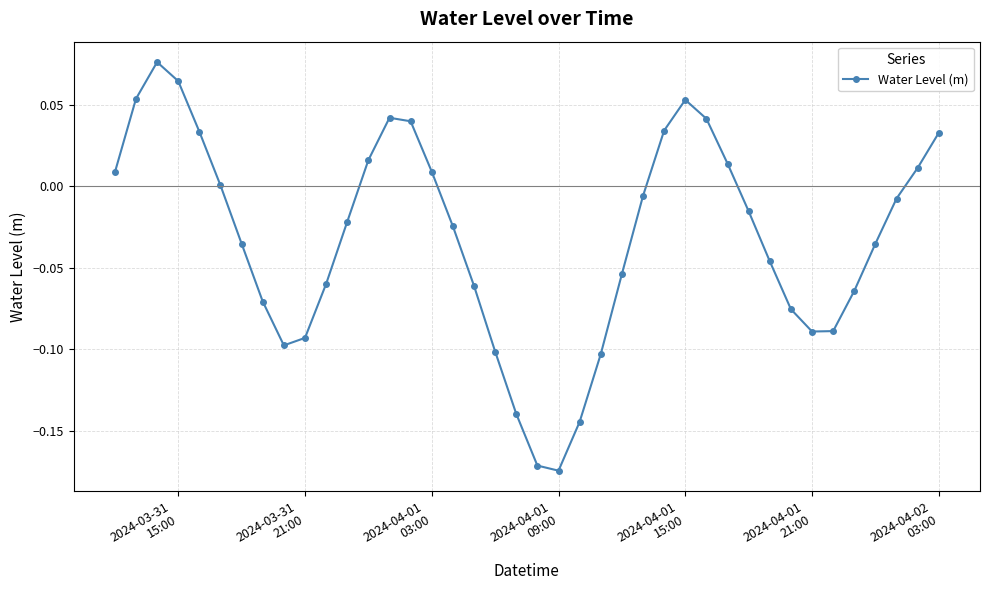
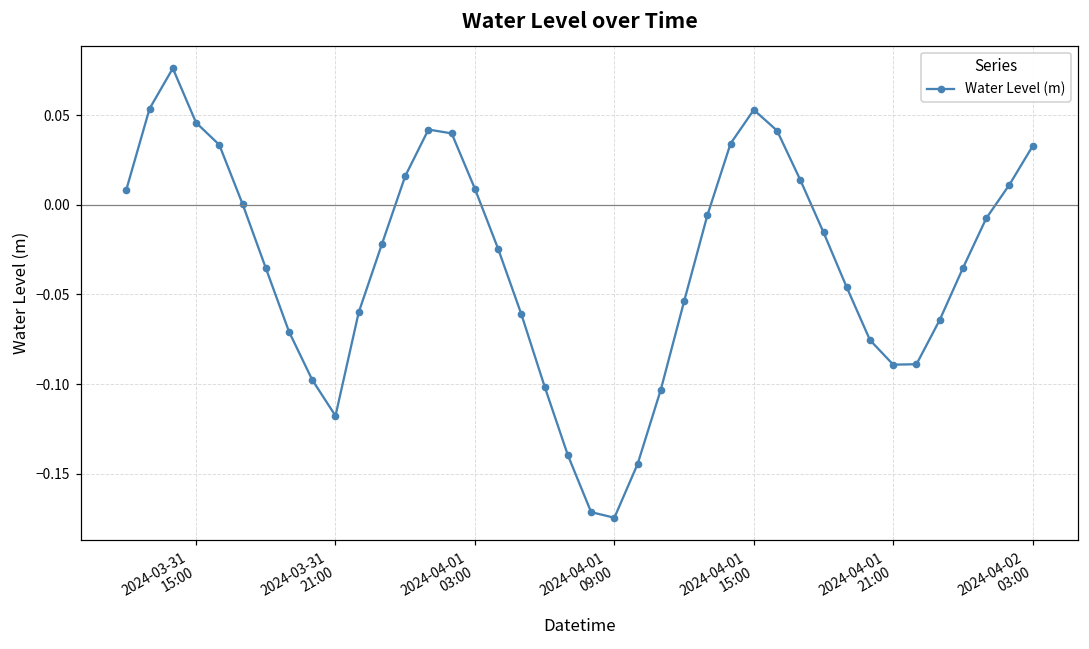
2024-03-31 15:00: 0.064 -> 0.046
2024-03-31 21:00: -0.093 -> -0.118
